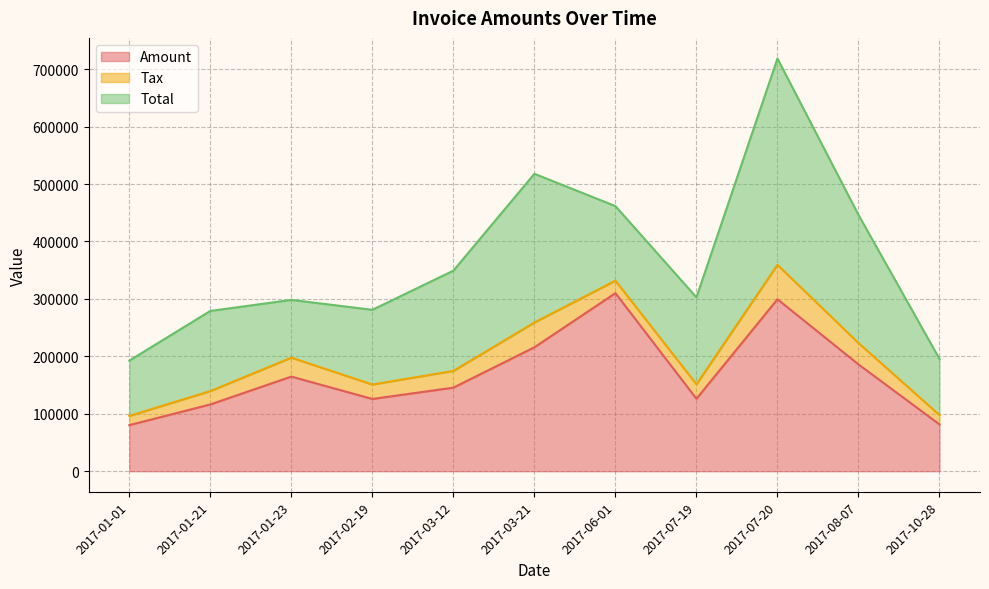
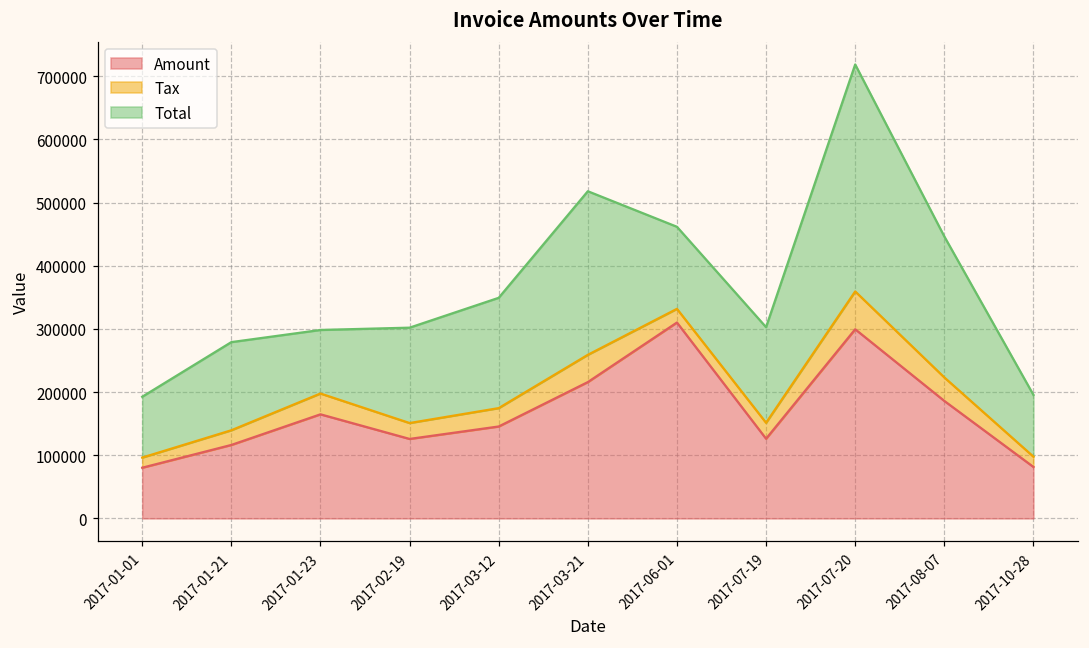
Total, 2017-02-19: 130000 -> 150000
